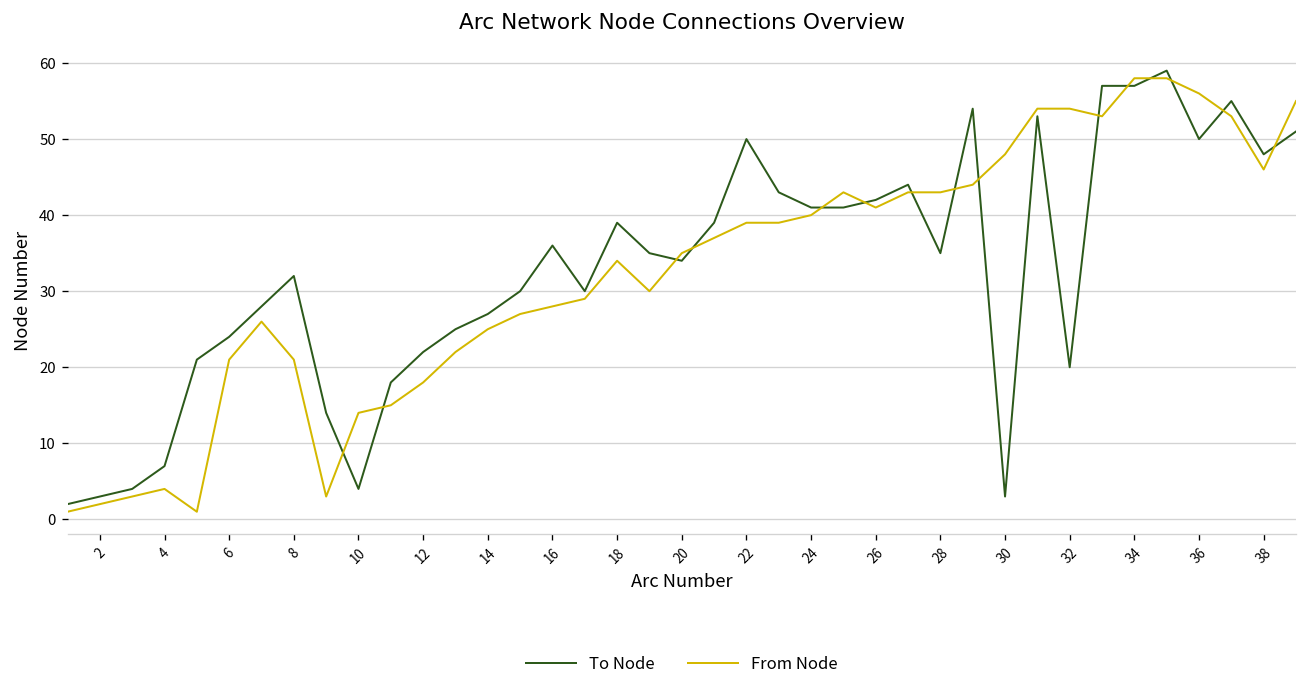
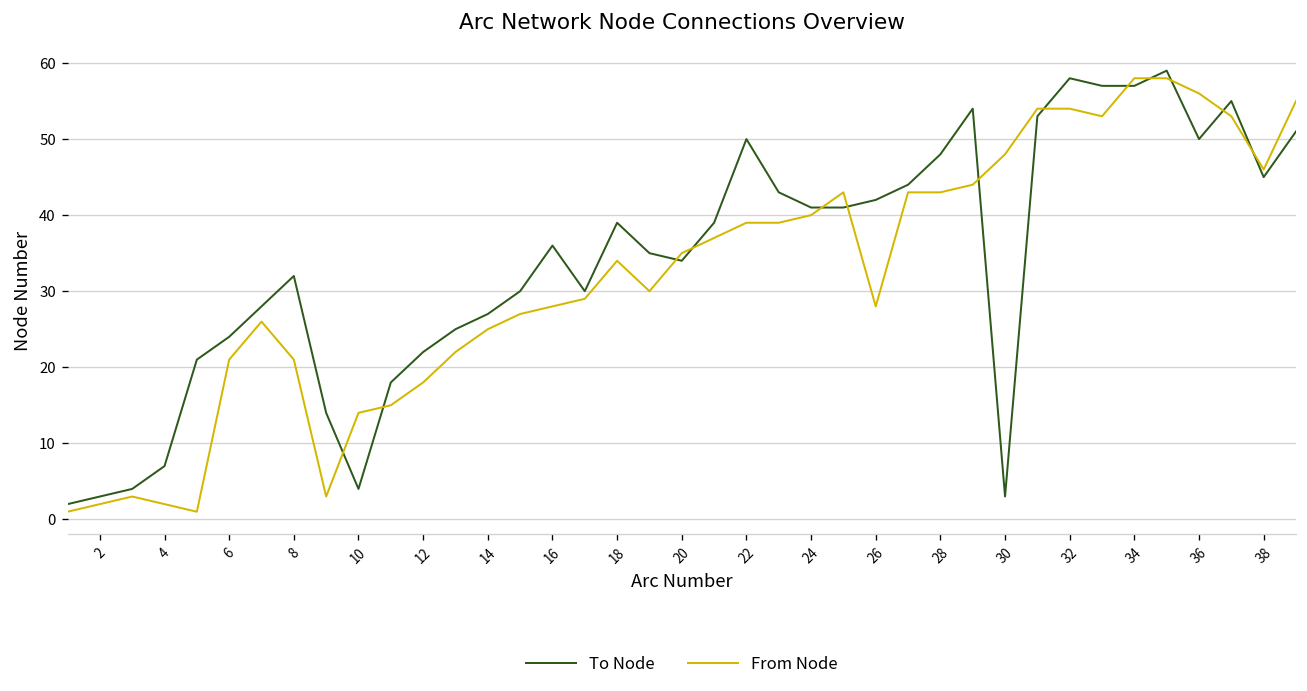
From Node, 4: 4 -> 2
From Node, 26: 41 -> 28
To Node, 28: 35 -> 48
To Node, 32: 20 -> 58
To Node, 38: 48 -> 45
